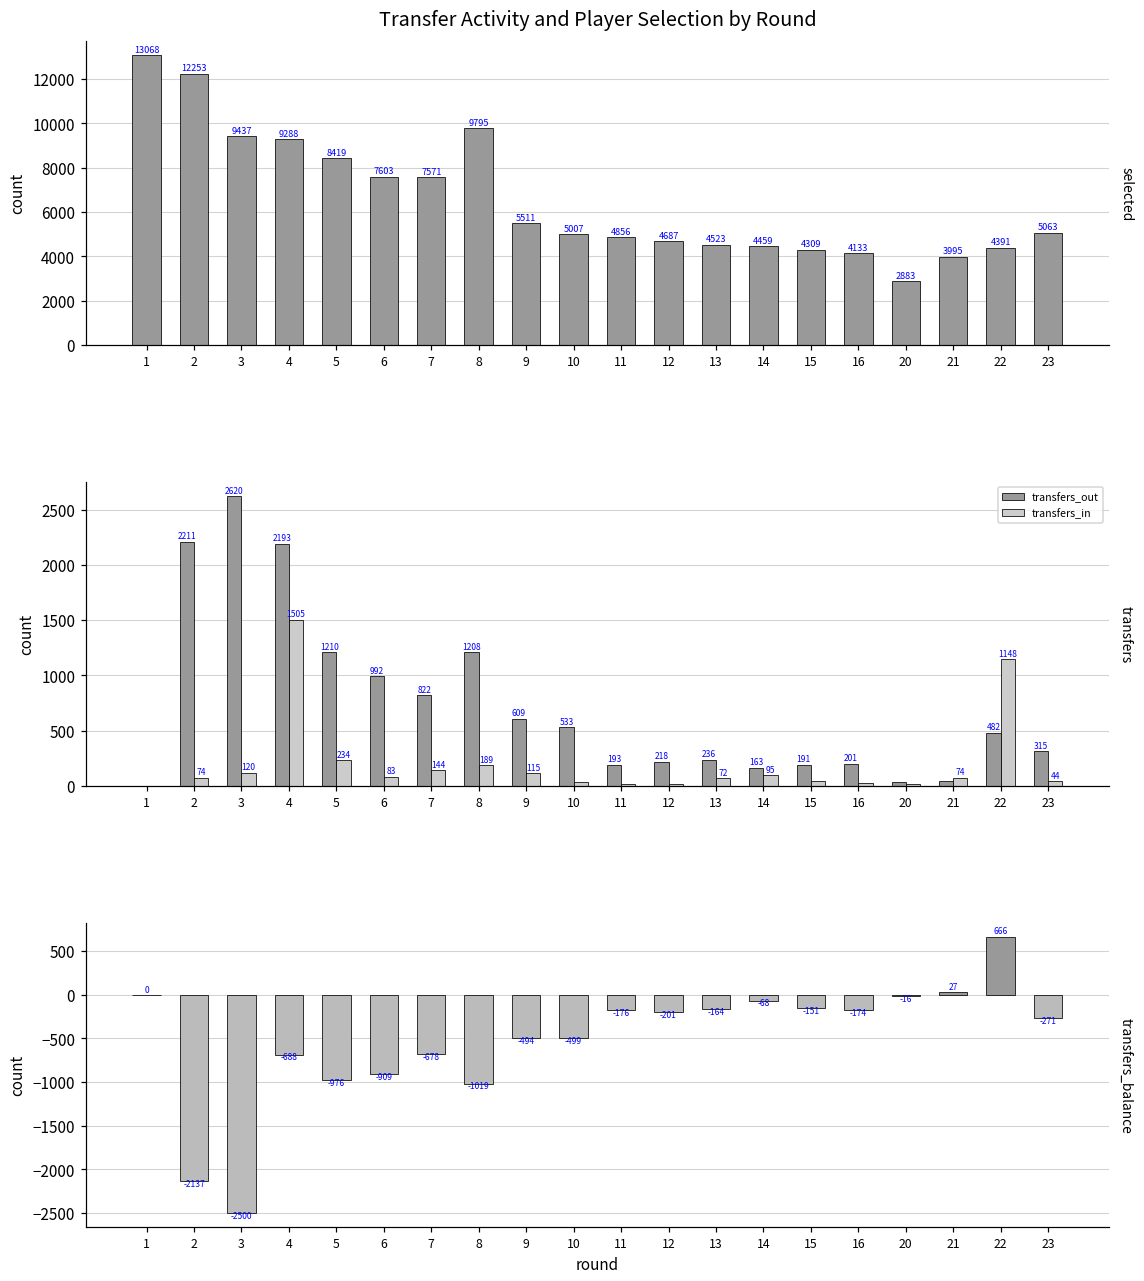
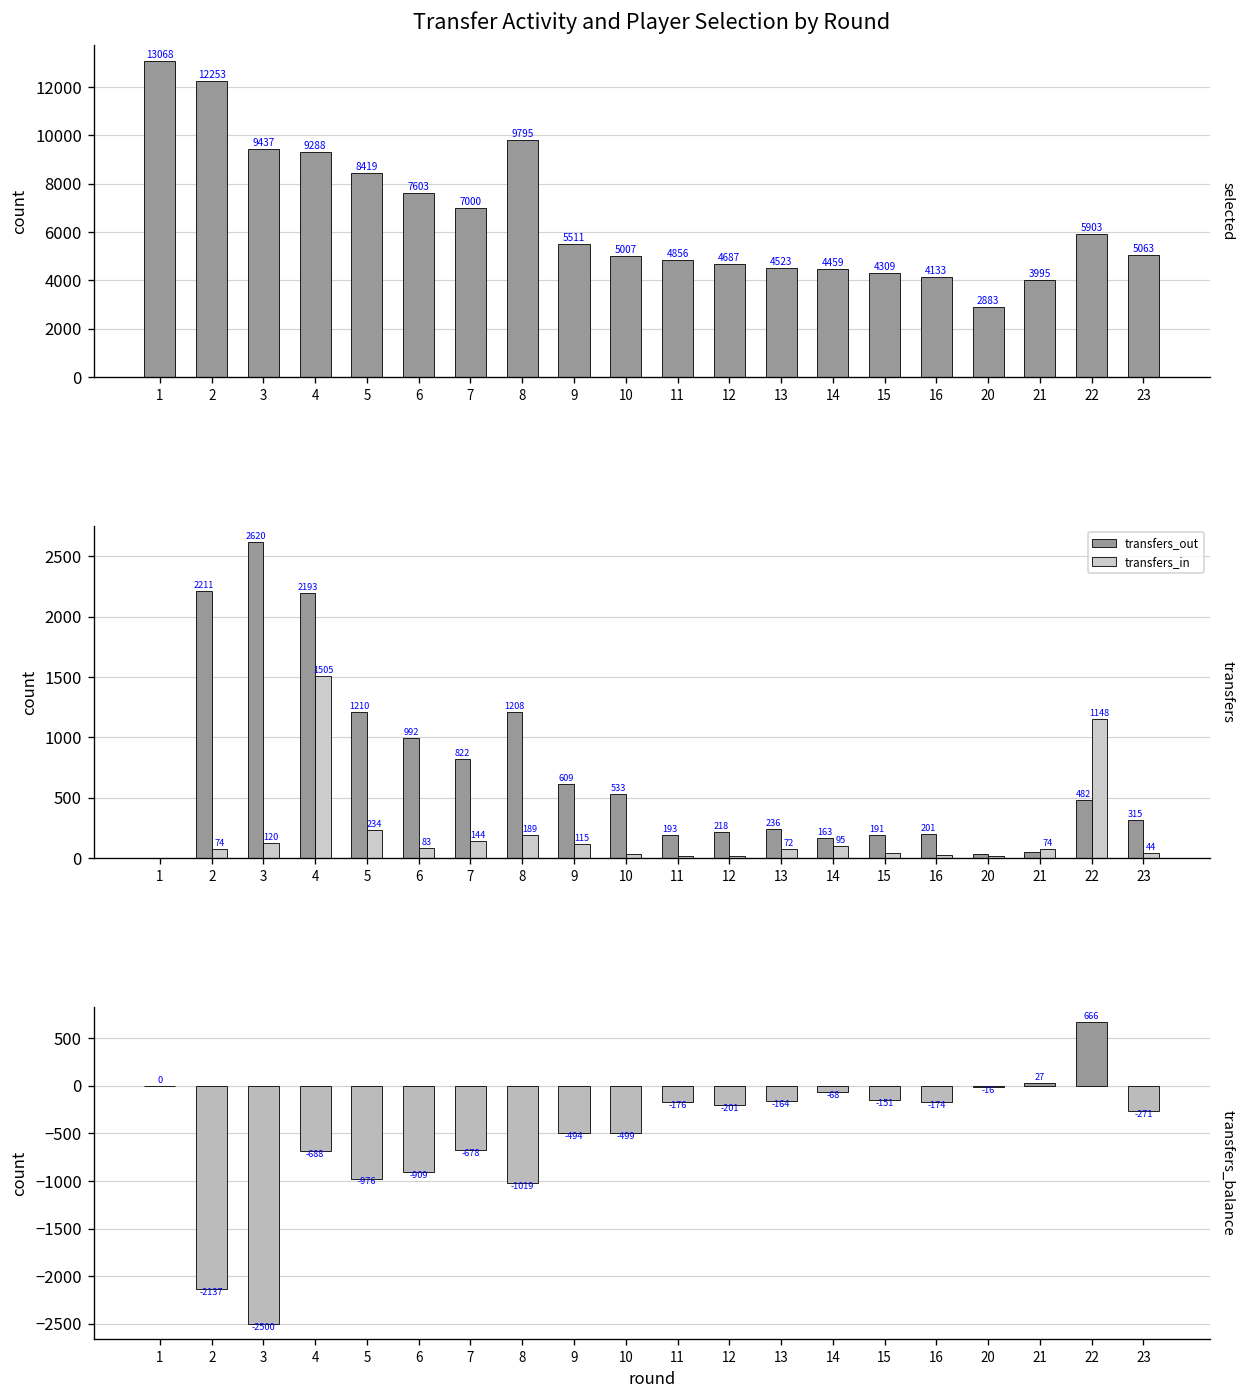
Transfer Activity and Player Selection by Round, 7: 7571 -> 7000
Transfer Activity and Player Selection by Round, 22: 4391 -> 5903
